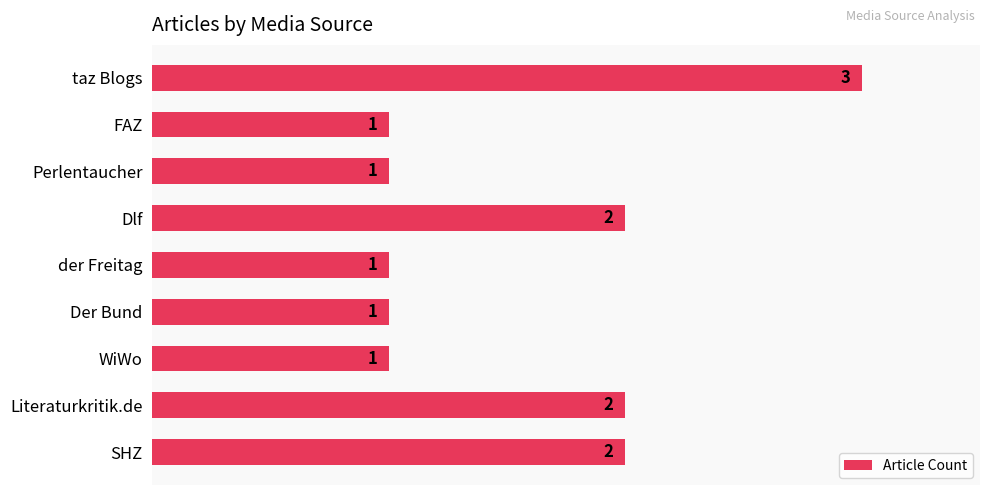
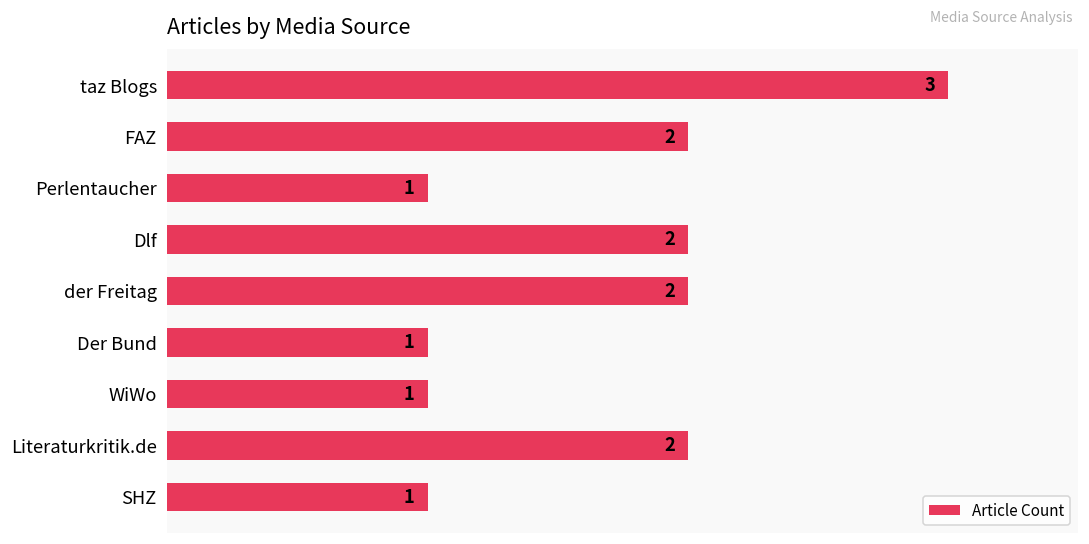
FAZ: 1 -> 2
der Freitag: 1 -> 2
SHZ: 2 -> 1
